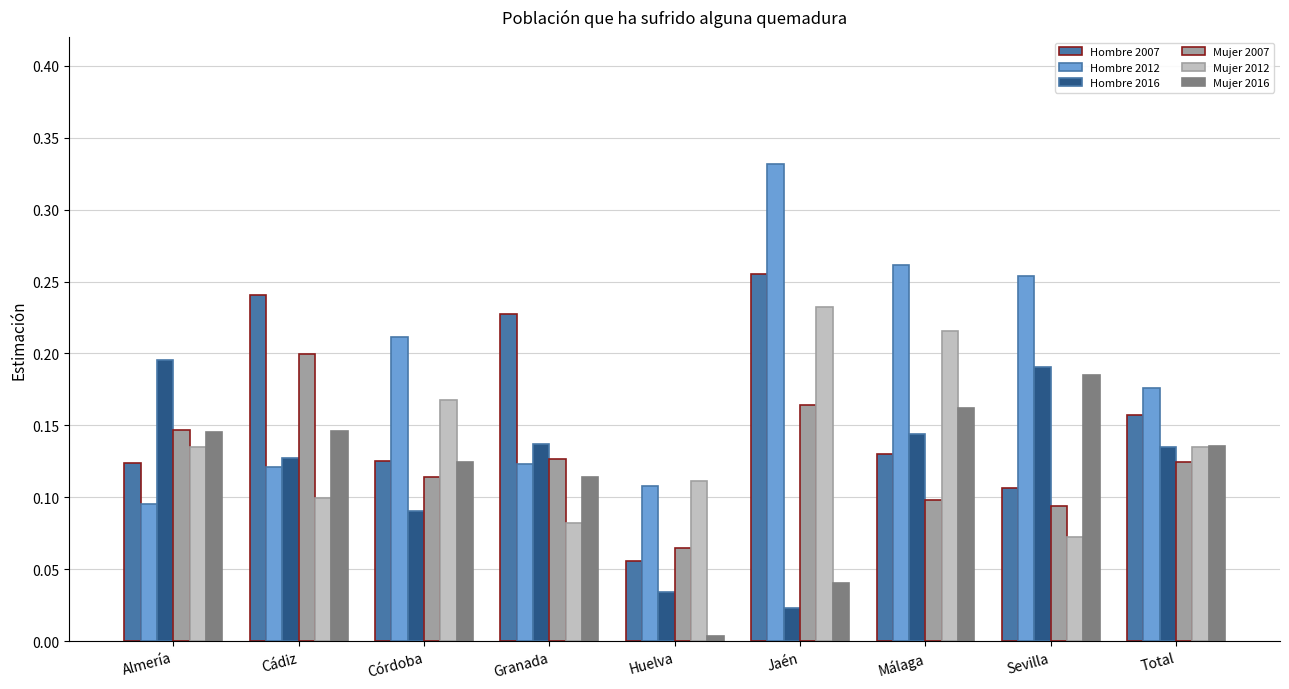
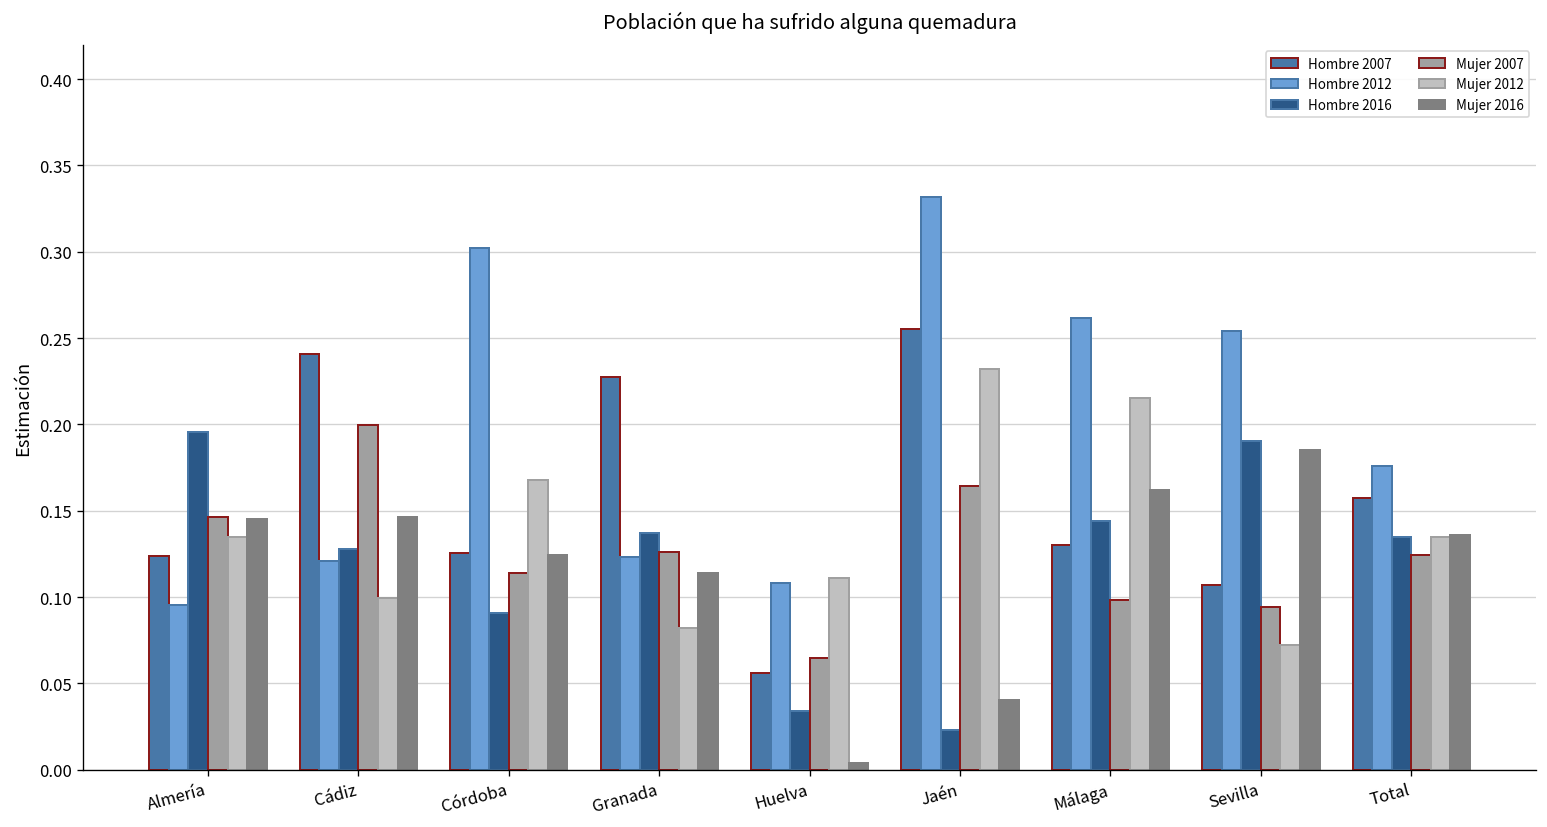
Hombre 2012, Córdoba: 0.211 -> 0.302
